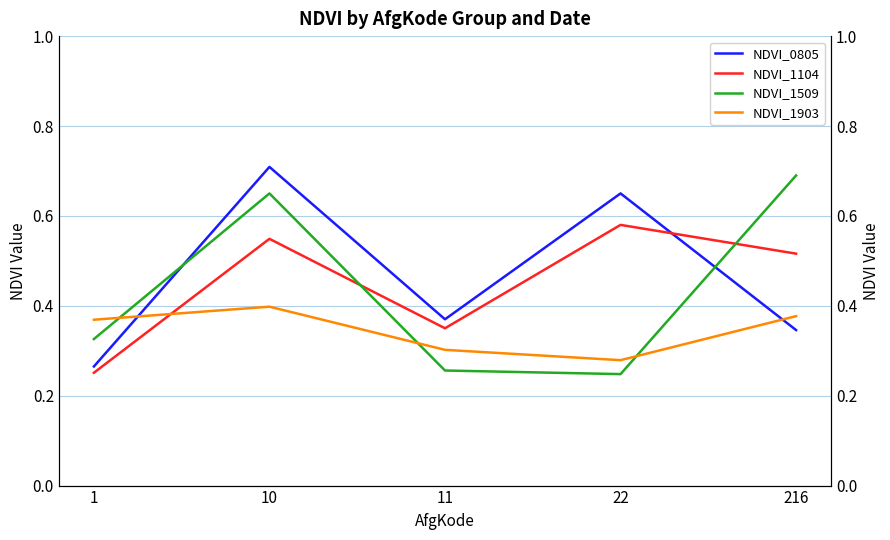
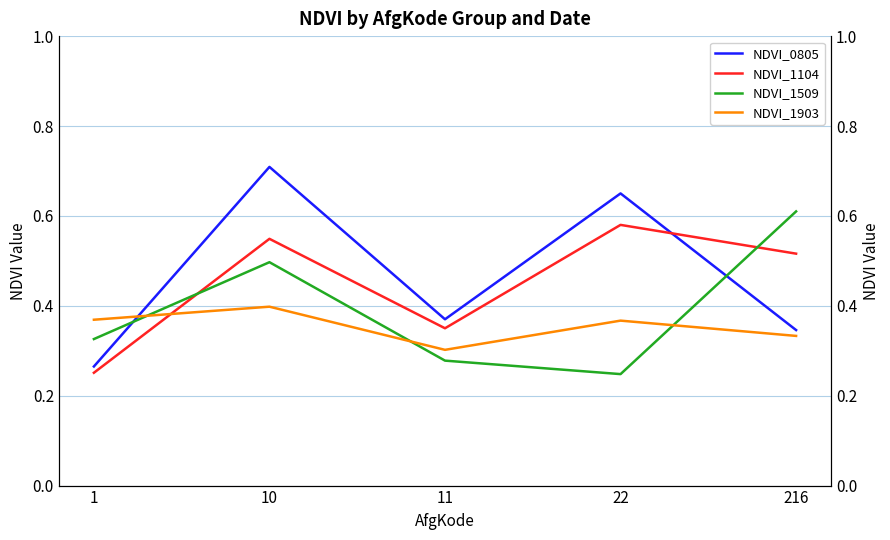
NDVI_1509, 10: 0.65 -> 0.50
NDVI_1509, 11: 0.26 -> 0.28
NDVI_1903, 22: 0.28 -> 0.37
NDVI_1509, 216: 0.69 -> 0.61
NDVI_1903, 216: 0.38 -> 0.33
